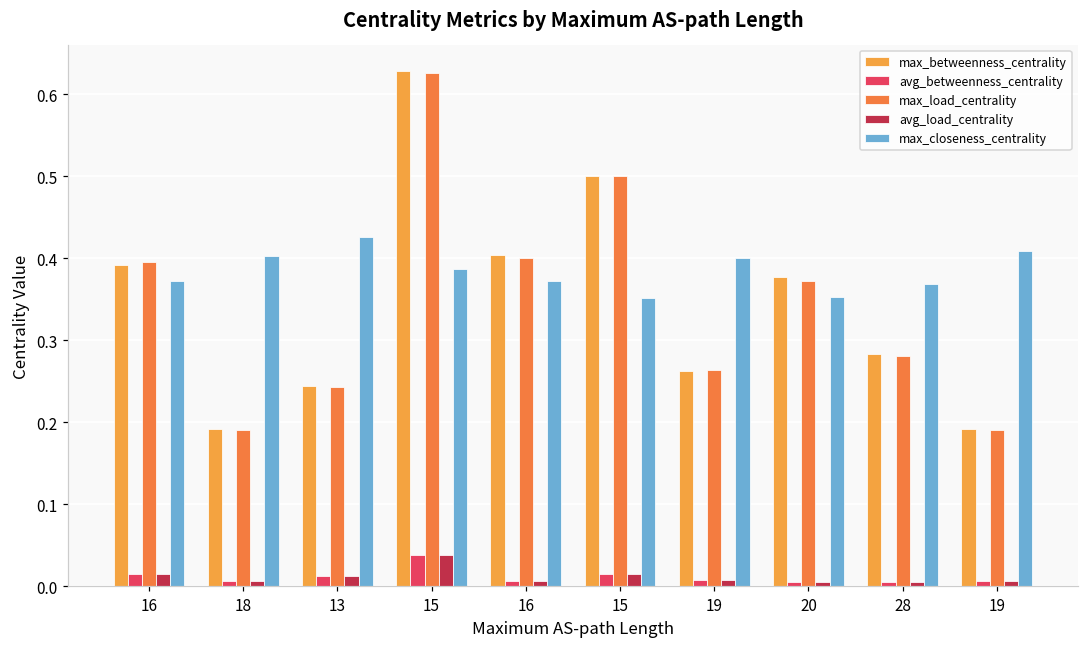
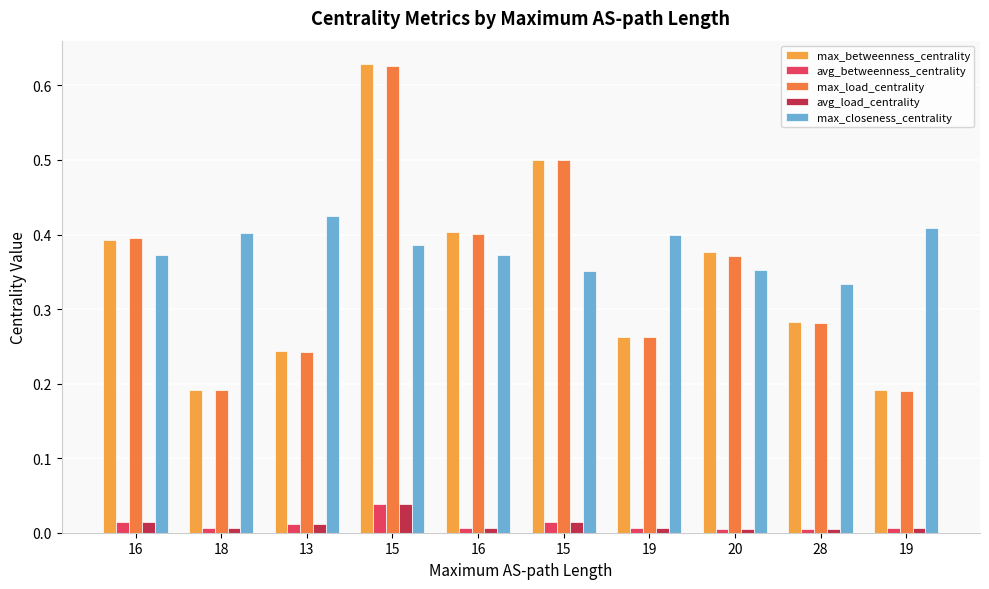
max_closeness_centrality, 28: 0.37 -> 0.33
